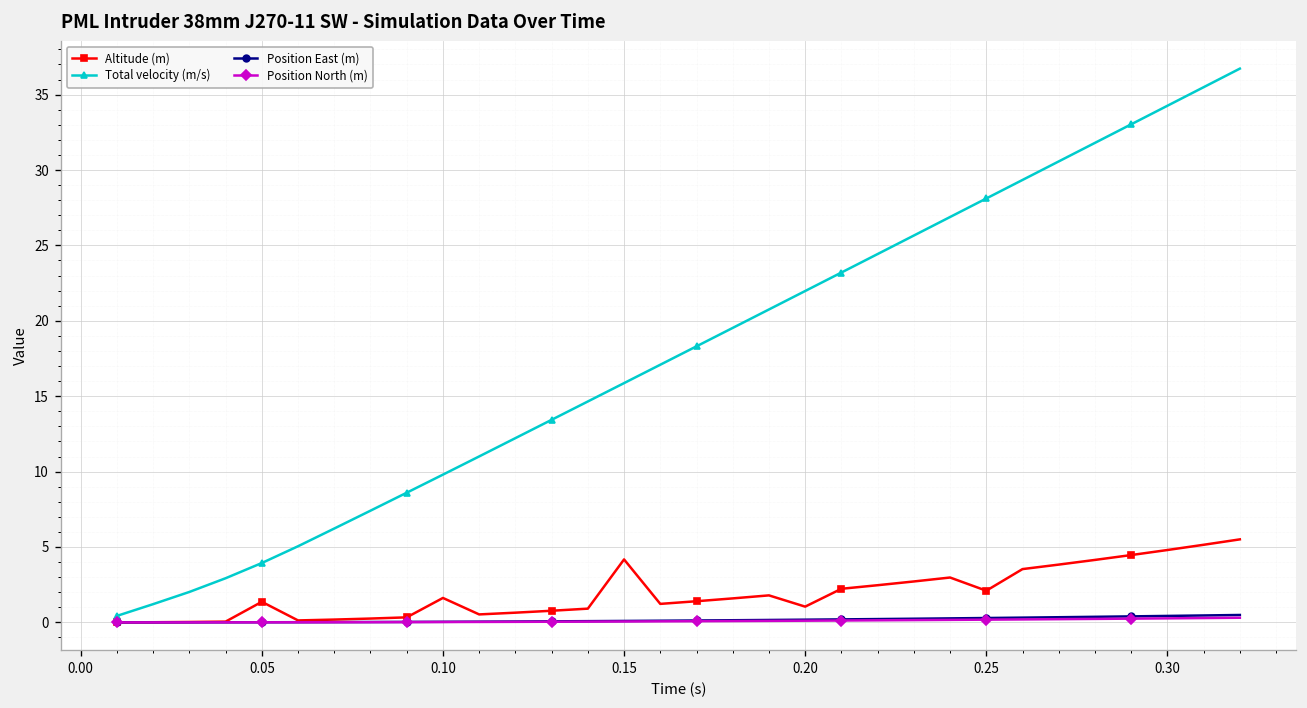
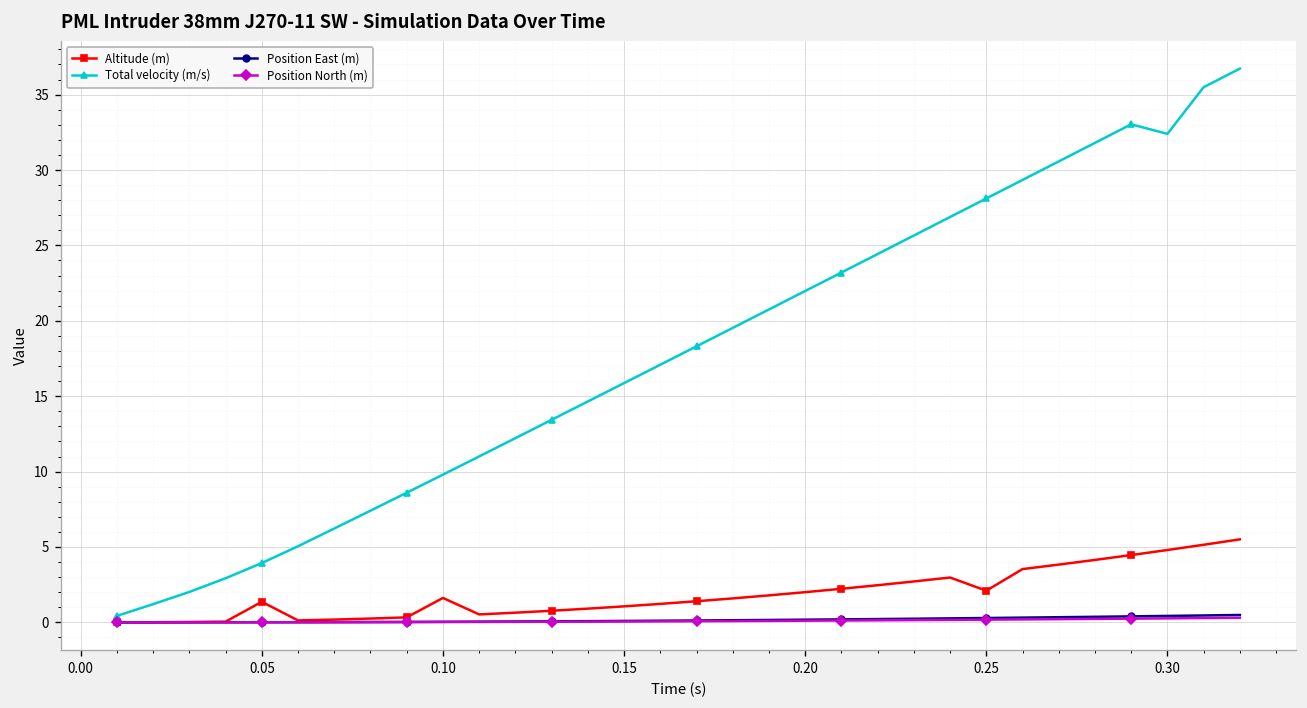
Altitude (m), 0.15: 4.2 -> 1.1
Altitude (m), 0.20: 1.0 -> 2.0
Total velocity (m/s), 0.30: 34.3 -> 32.4
